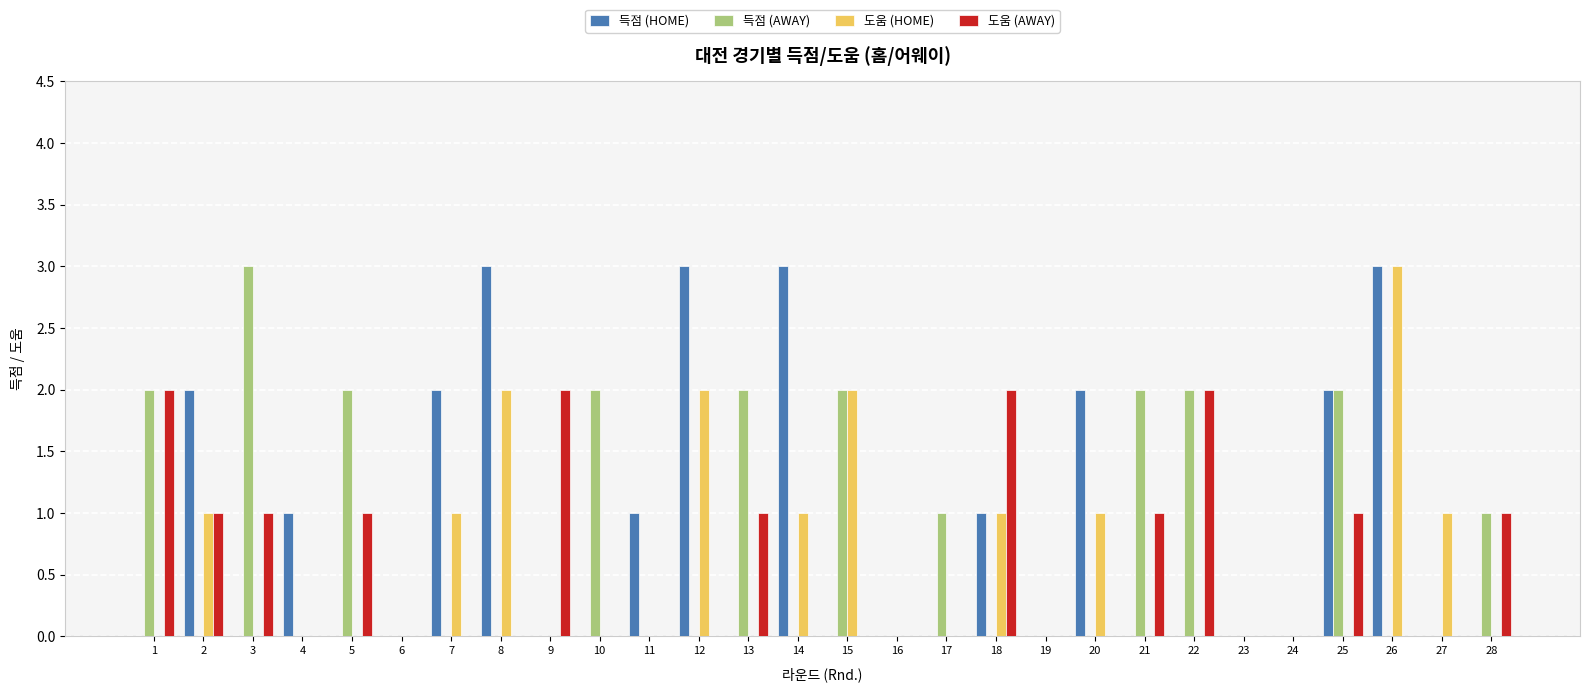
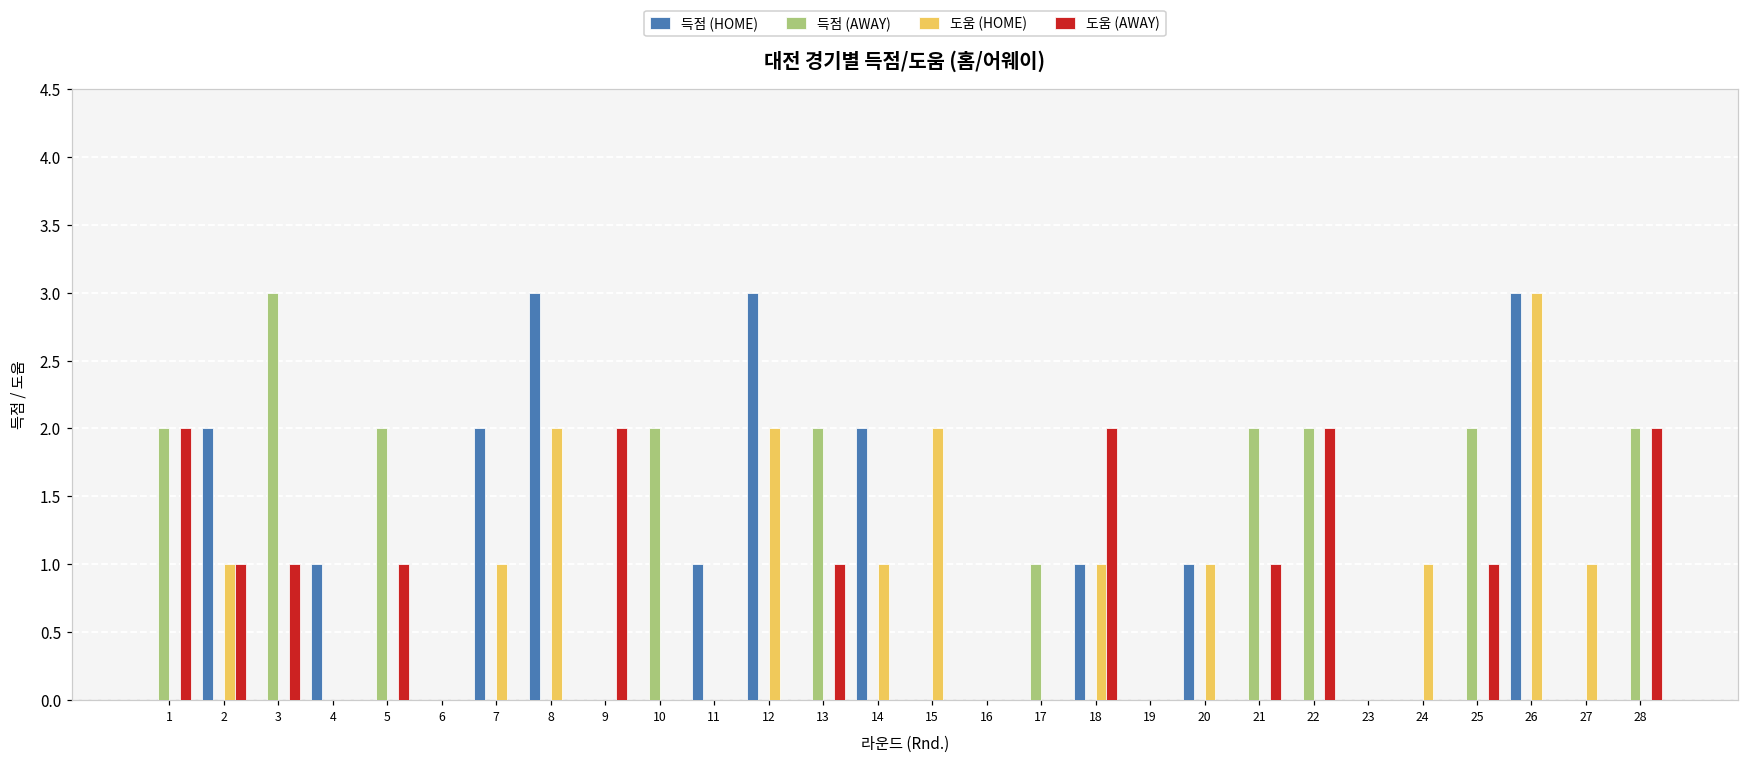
득점 (HOME), 14: 3 -> 2
득점 (AWAY), 15: 2 -> 0
득점 (HOME), 20: 2 -> 1
도움 (HOME), 24: 0 -> 1
득점 (HOME), 25: 2 -> 0
득점 (AWAY), 28: 1 -> 2
도움 (AWAY), 28: 1 -> 2
